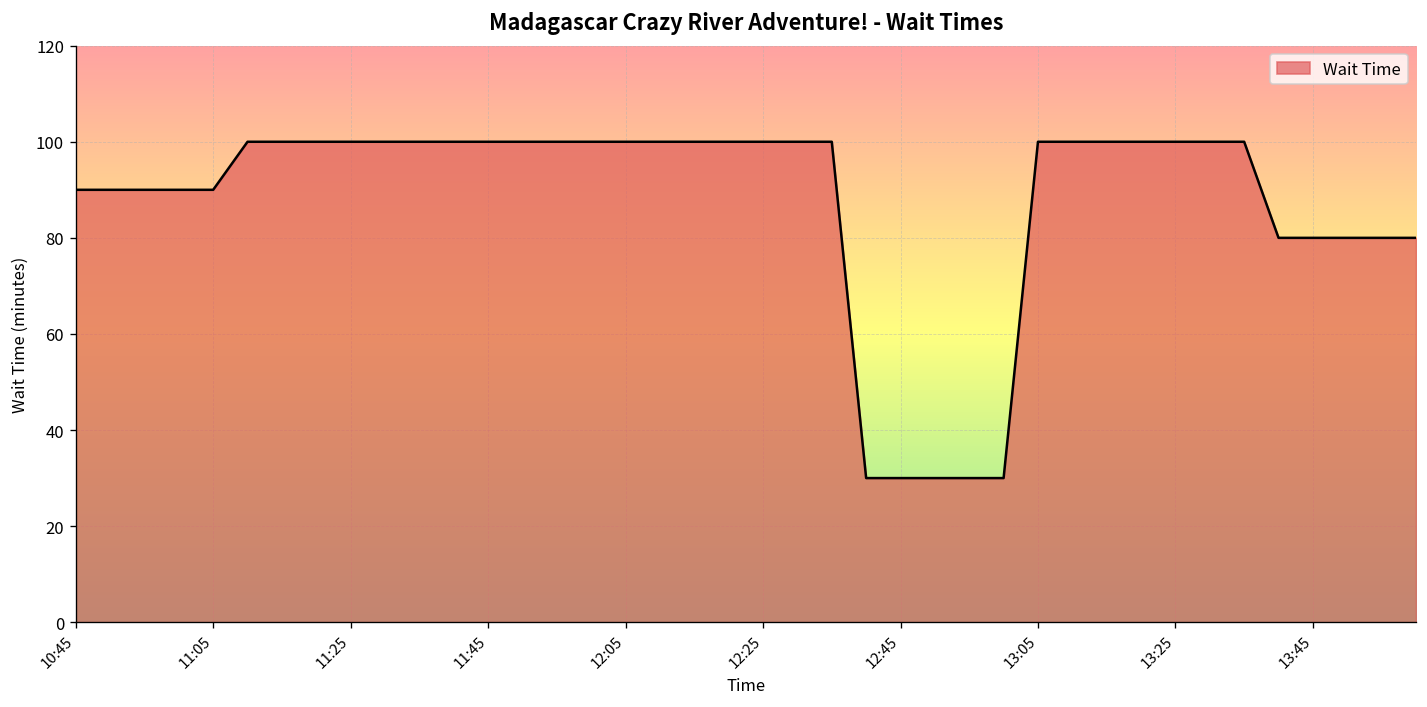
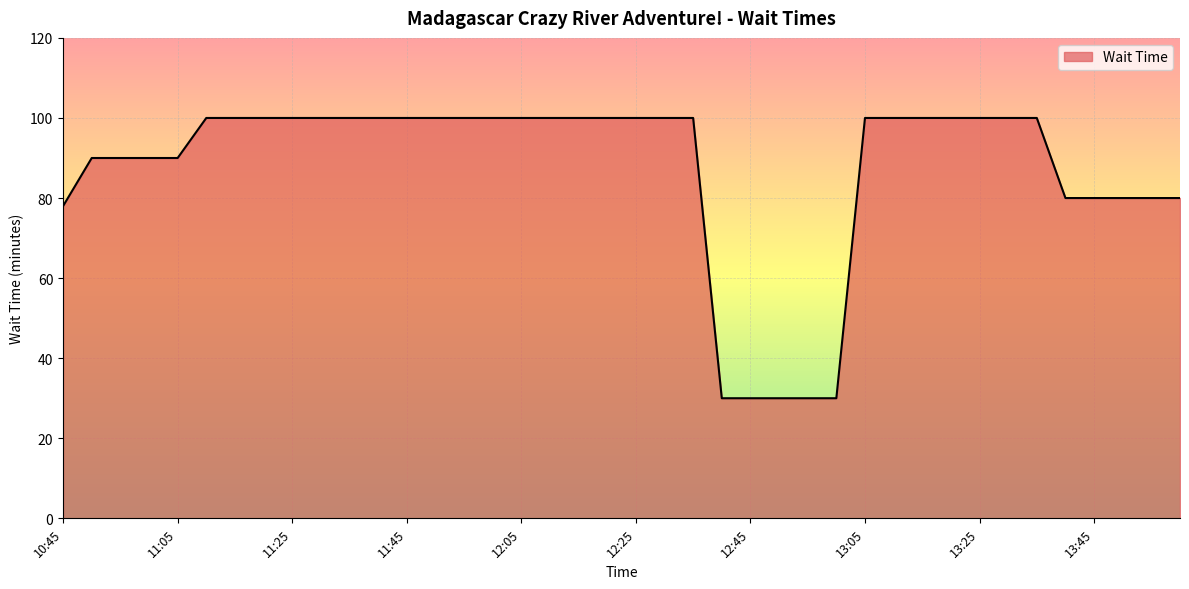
10:45: 90 -> 78
